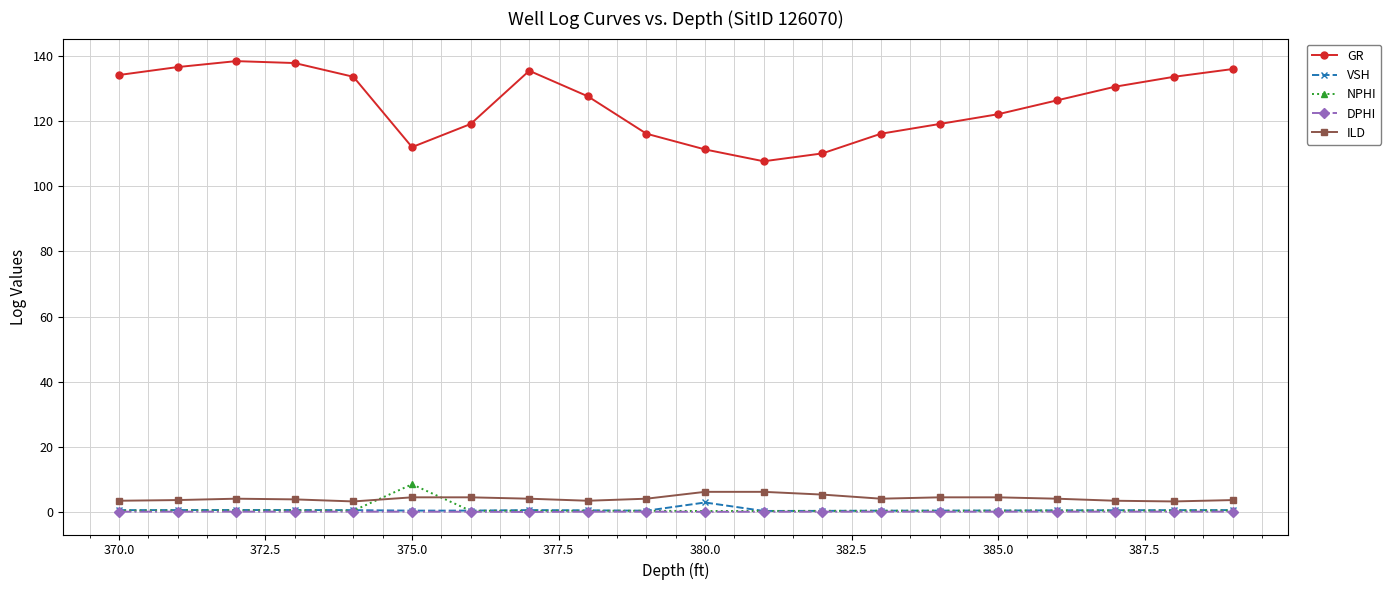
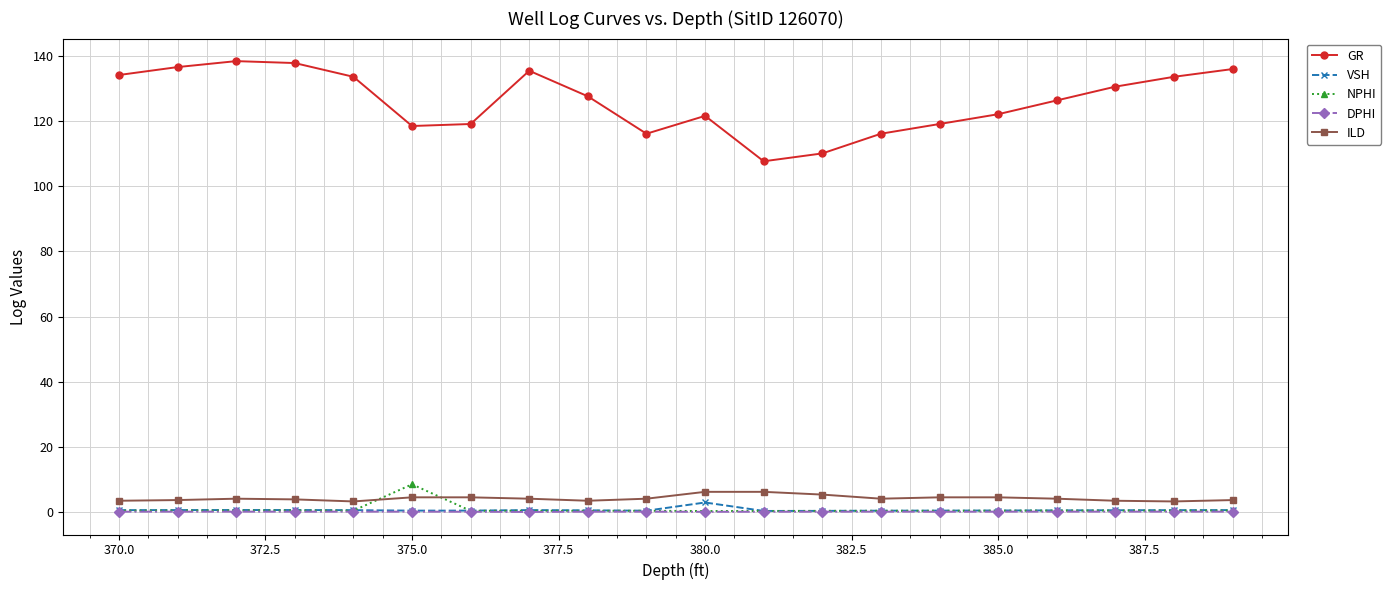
GR, 375.0: 112 -> 118
GR, 380.0: 111 -> 122
